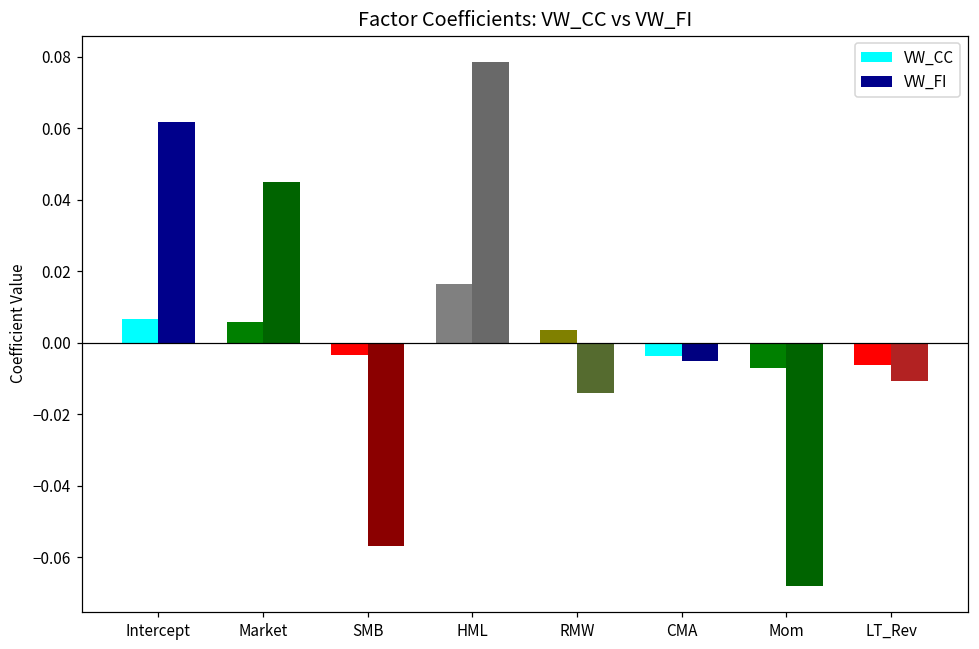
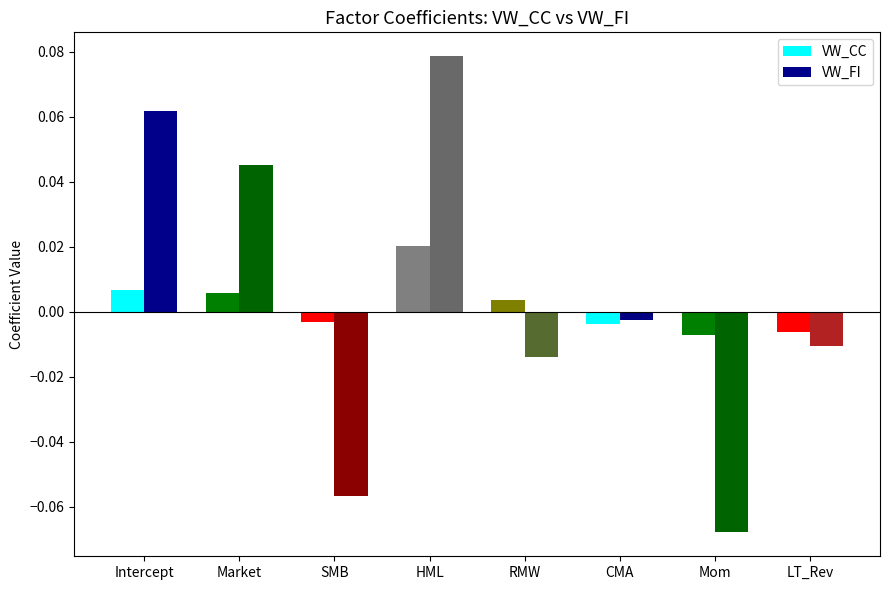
VW_CC, HML: 0.016 -> 0.020
VW_FI, CMA: -0.005 -> -0.003
